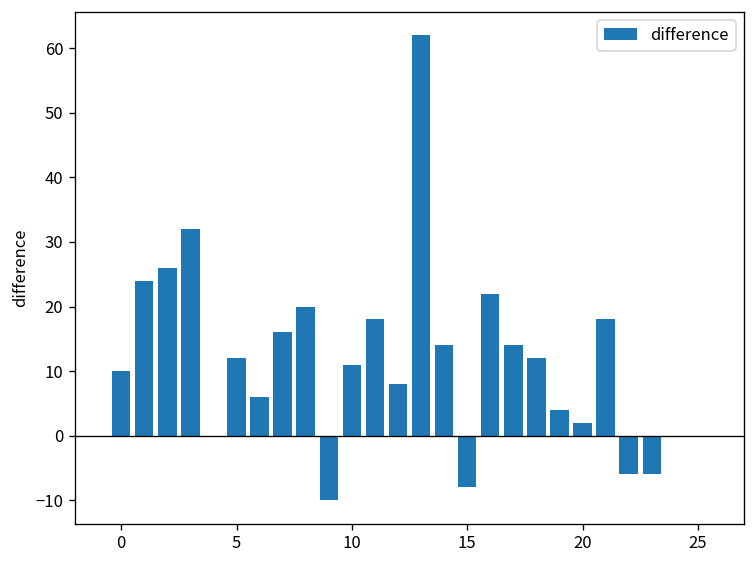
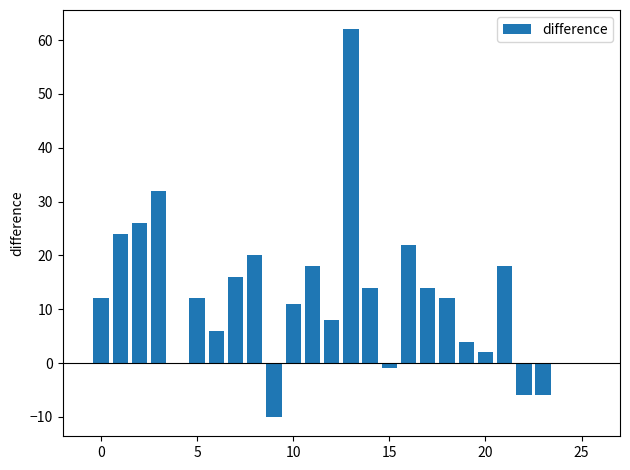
0: 10 -> 12
15: -8 -> -1
